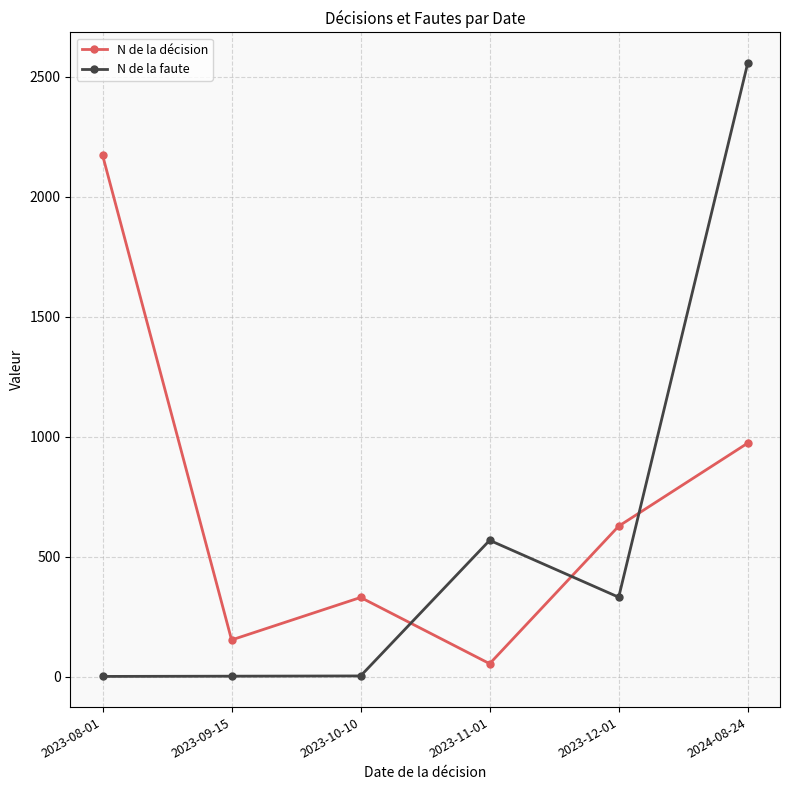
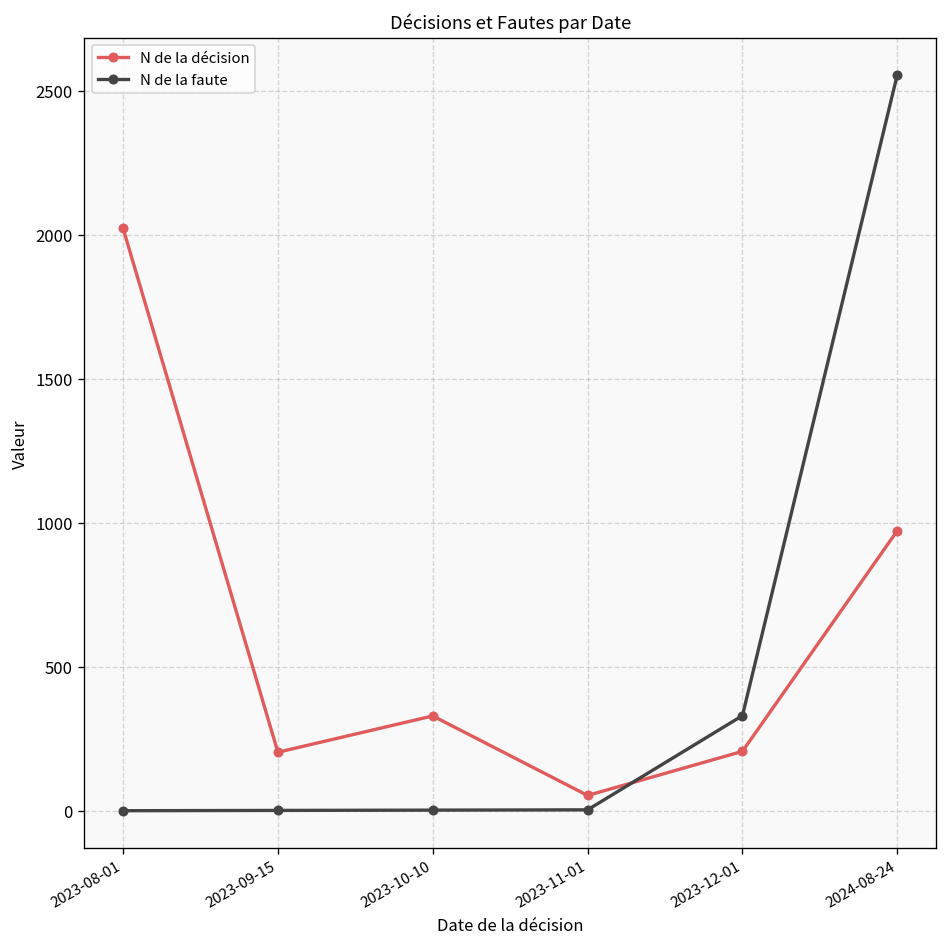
N de la décision, 2023-08-01: 2170 -> 2020
N de la décision, 2023-09-15: 150 -> 200
N de la faute, 2023-11-01: 570 -> 0
N de la décision, 2023-12-01: 630 -> 210
